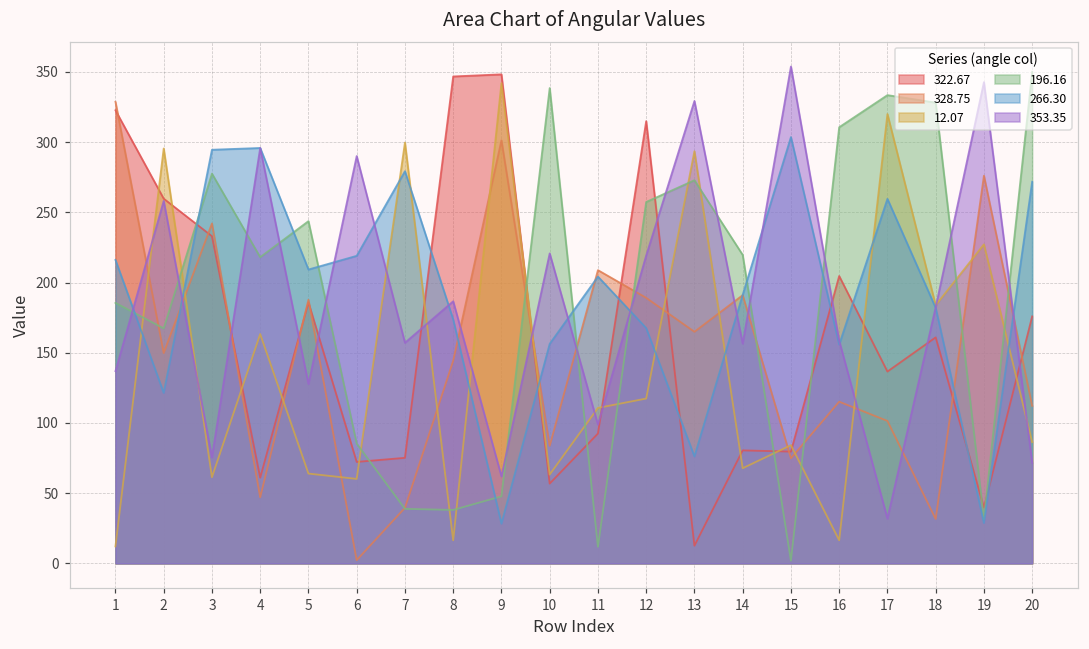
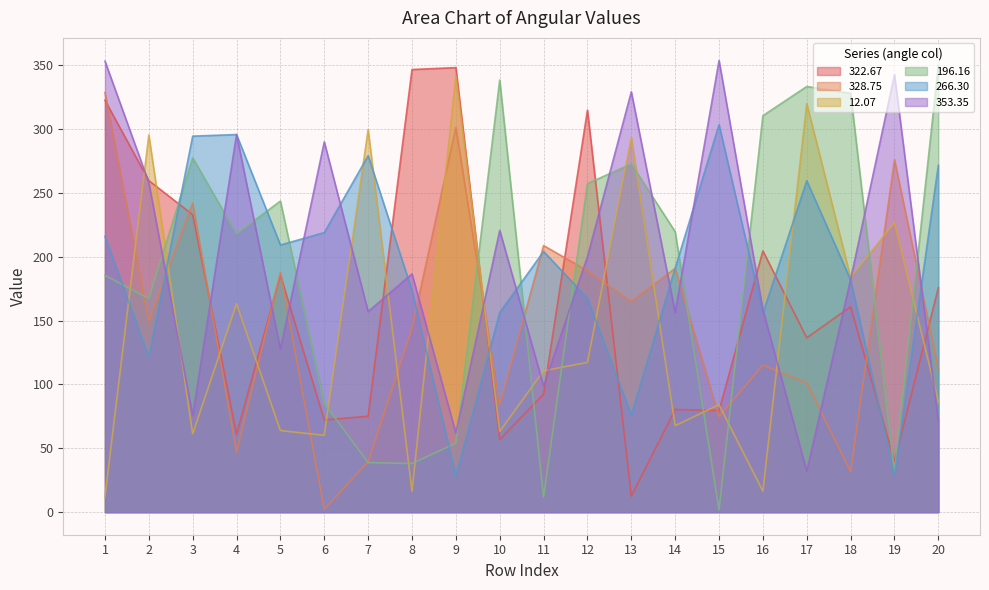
353.35, 1: 137 -> 353
196.16, 9: 48 -> 54
353.35, 12: 219 -> 200
